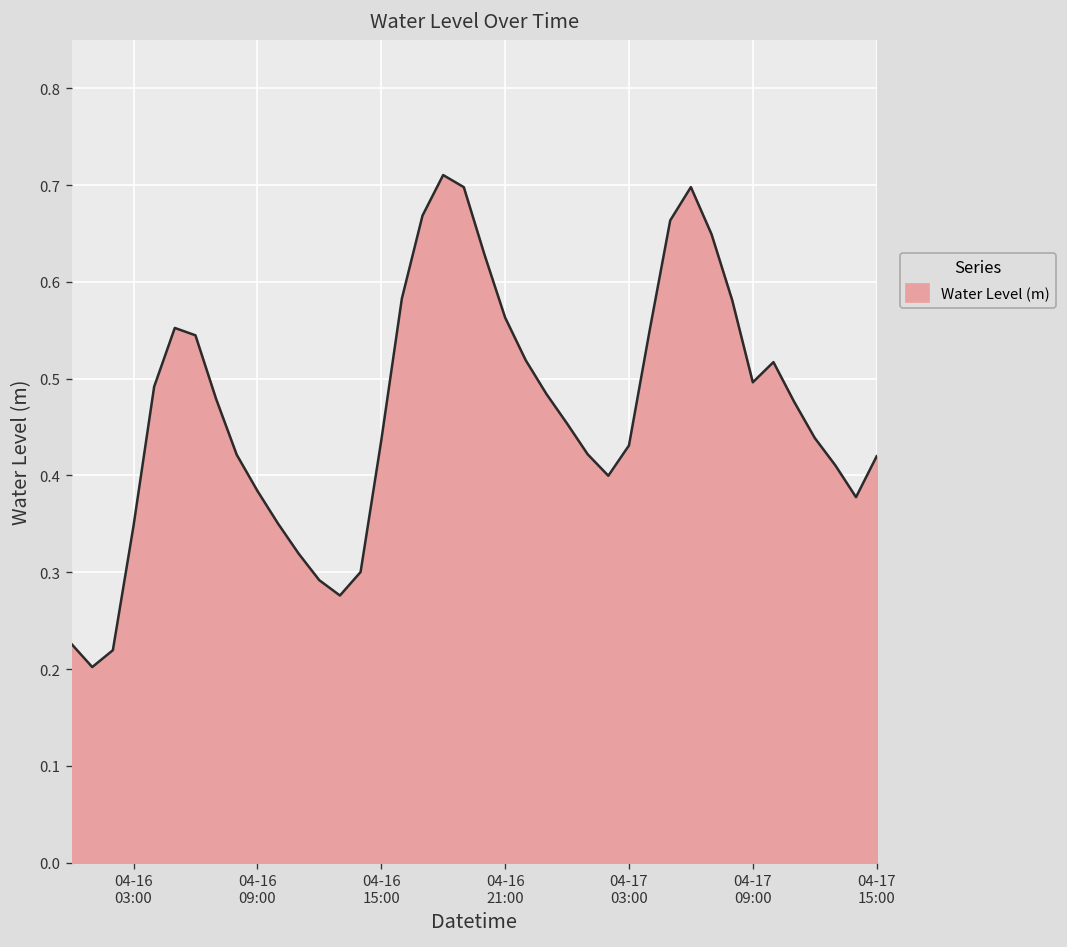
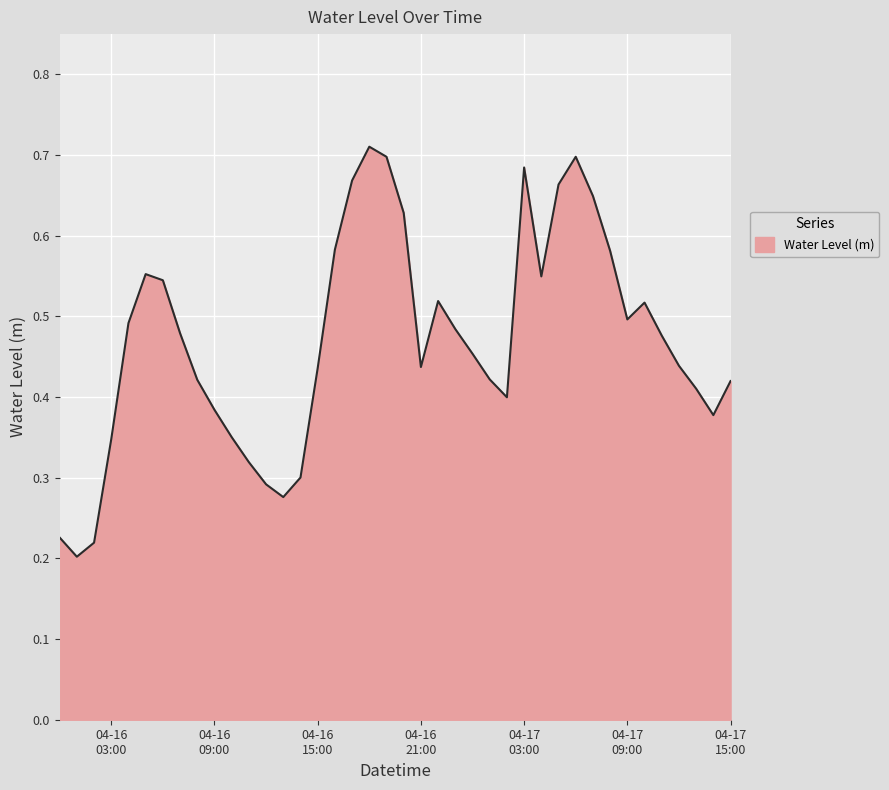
04-16 21:00: 0.56 -> 0.44
04-17 03:00: 0.43 -> 0.68
